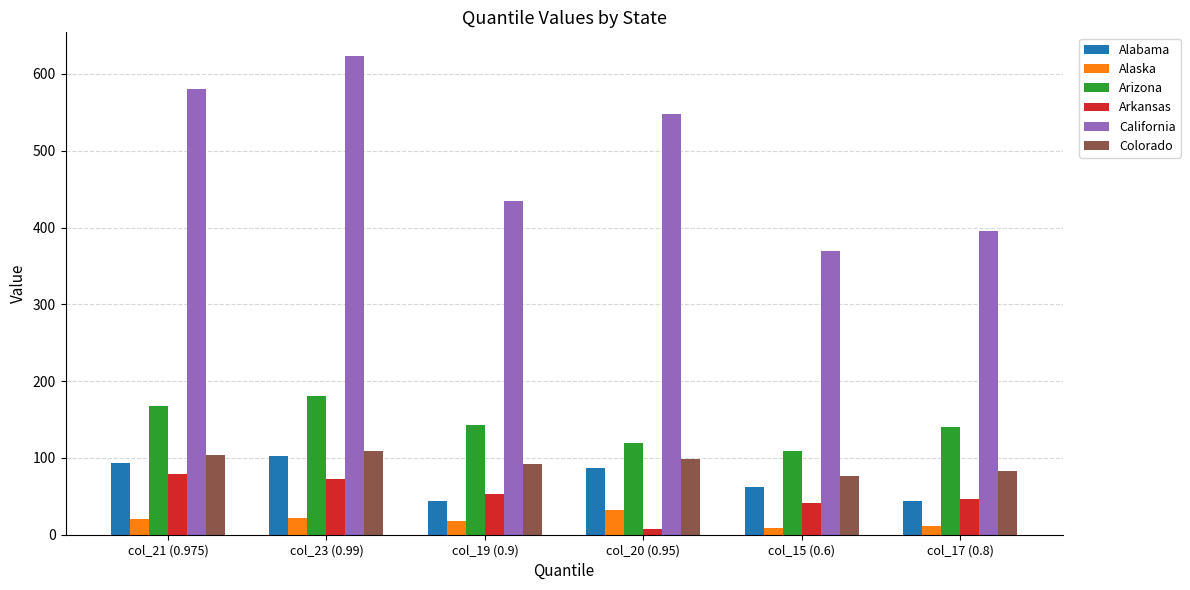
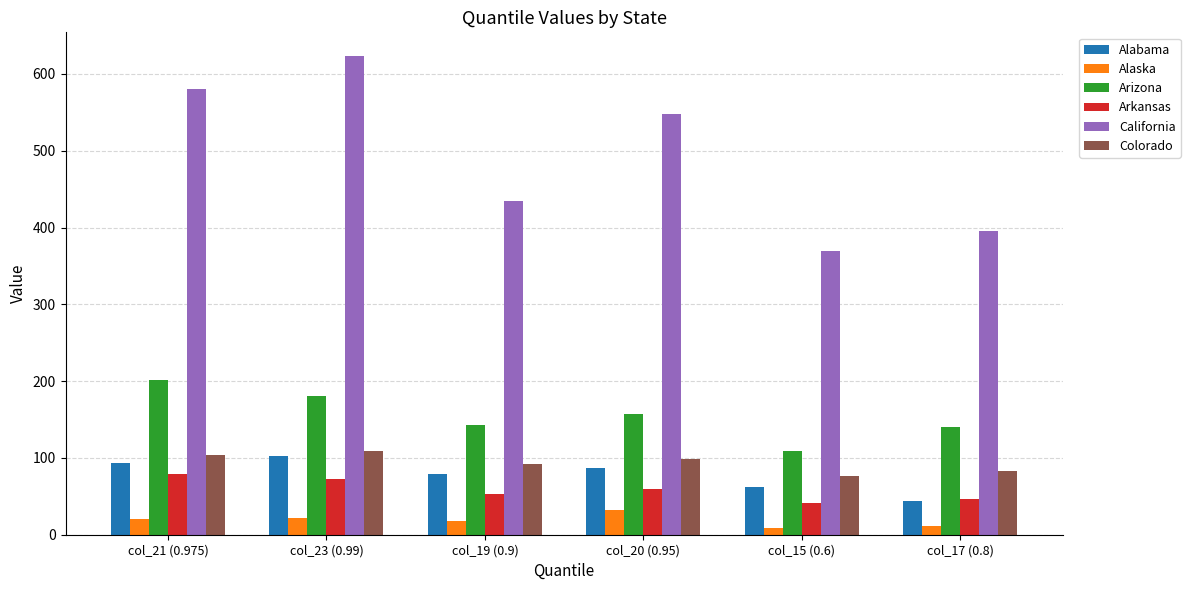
Arizona, col_21 (0.975): 170 -> 200
Alabama, col_19 (0.9): 40 -> 80
Arizona, col_20 (0.95): 120 -> 160
Arkansas, col_20 (0.95): 10 -> 60
